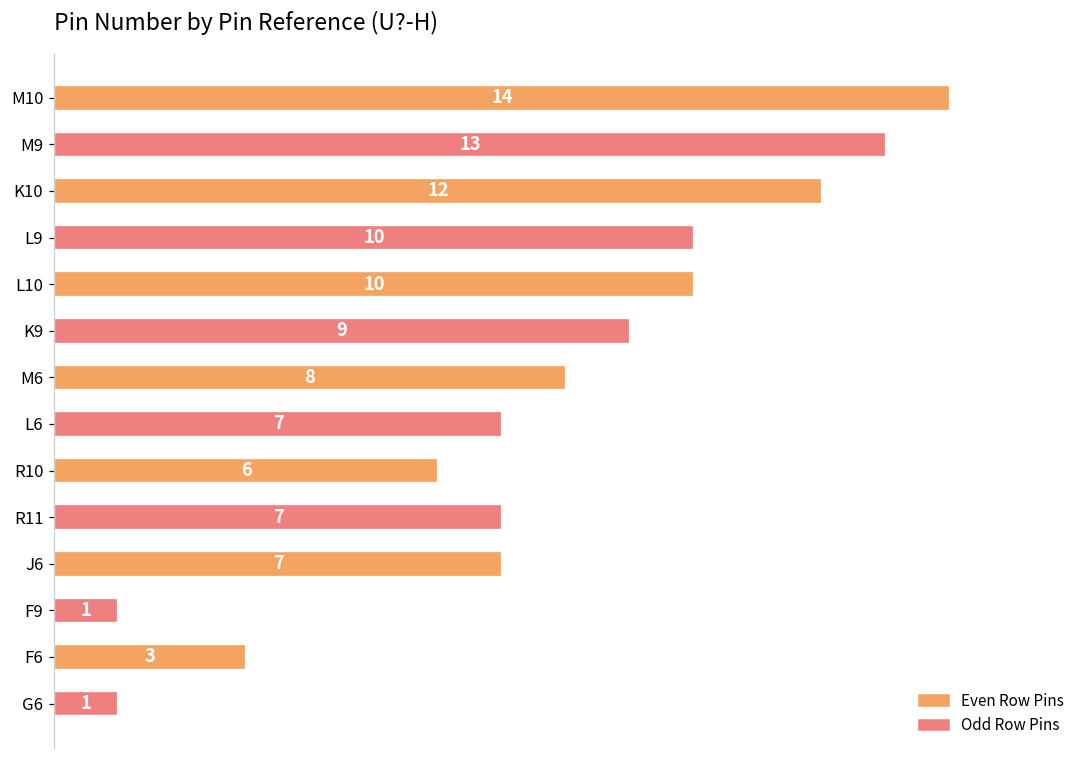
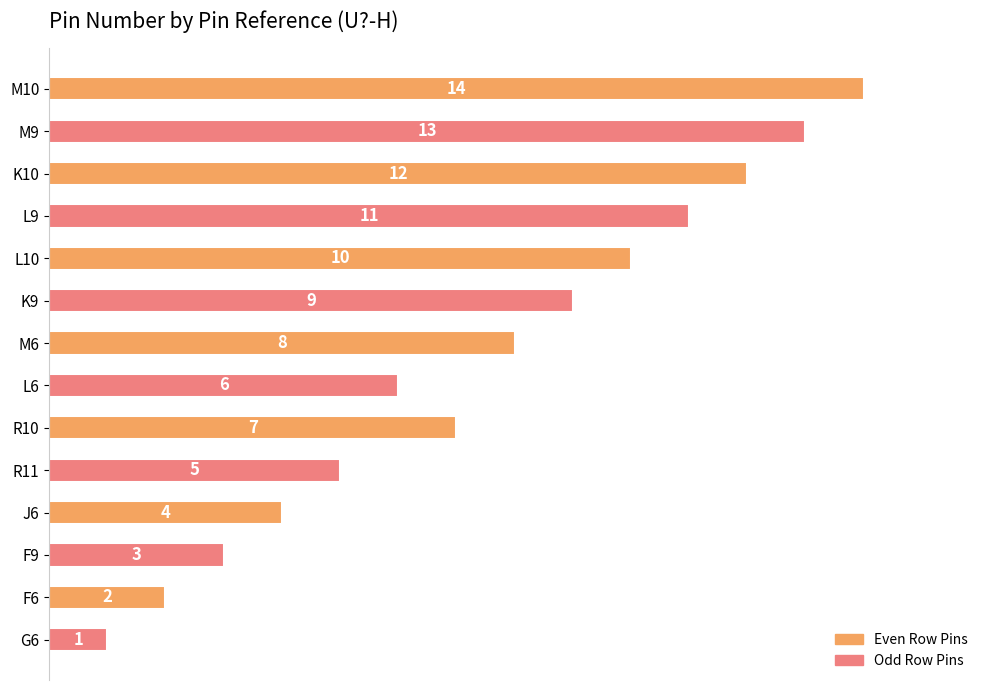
L9: 10 -> 11
L6: 7 -> 6
R10: 6 -> 7
R11: 7 -> 5
J6: 7 -> 4
F9: 1 -> 3
F6: 3 -> 2
